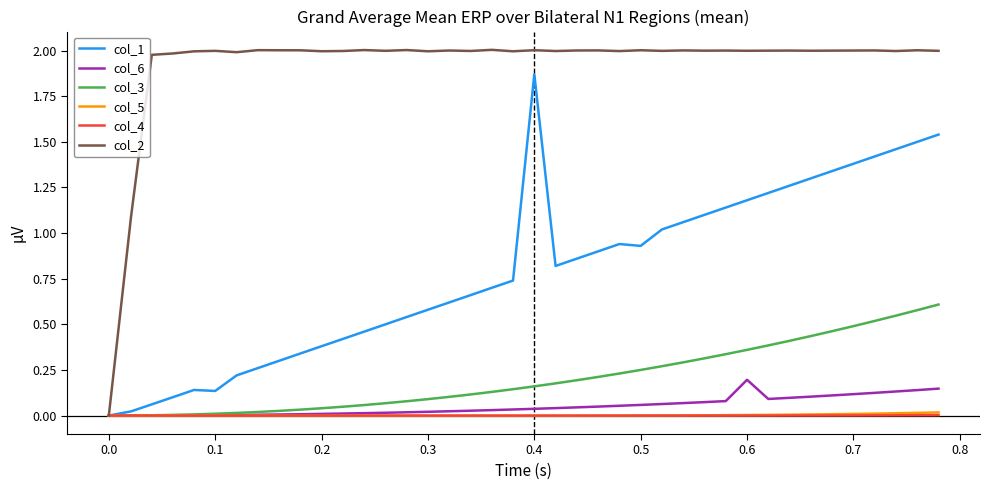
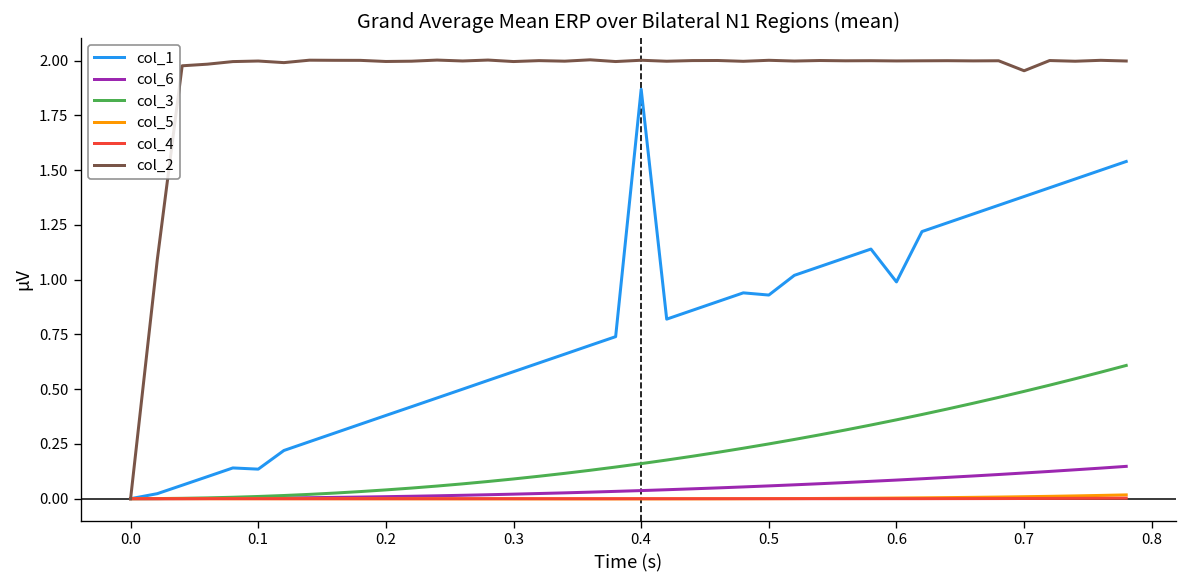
col_1, 0.6: 1.18 -> 0.99
col_6, 0.6: 0.20 -> 0.09
col_2, 0.7: 2.00 -> 1.95
